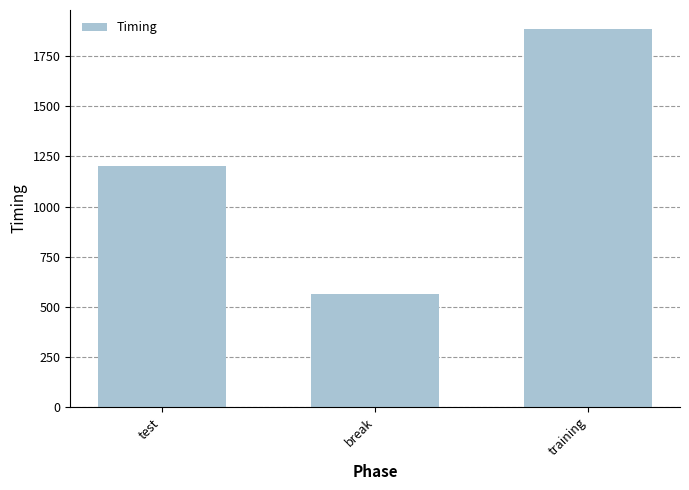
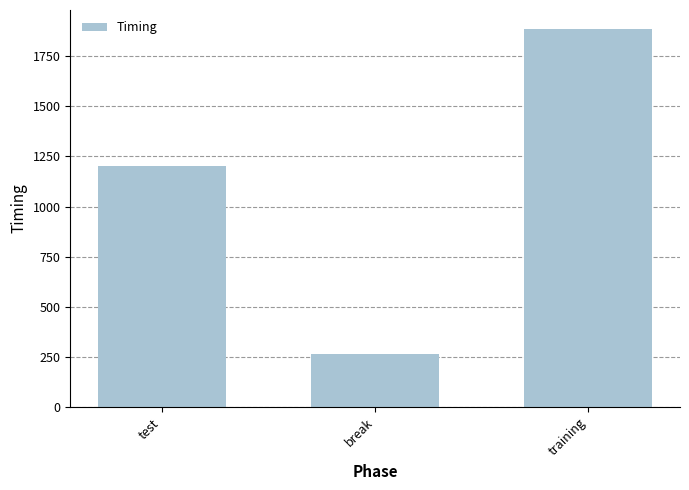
break: 570 -> 270
